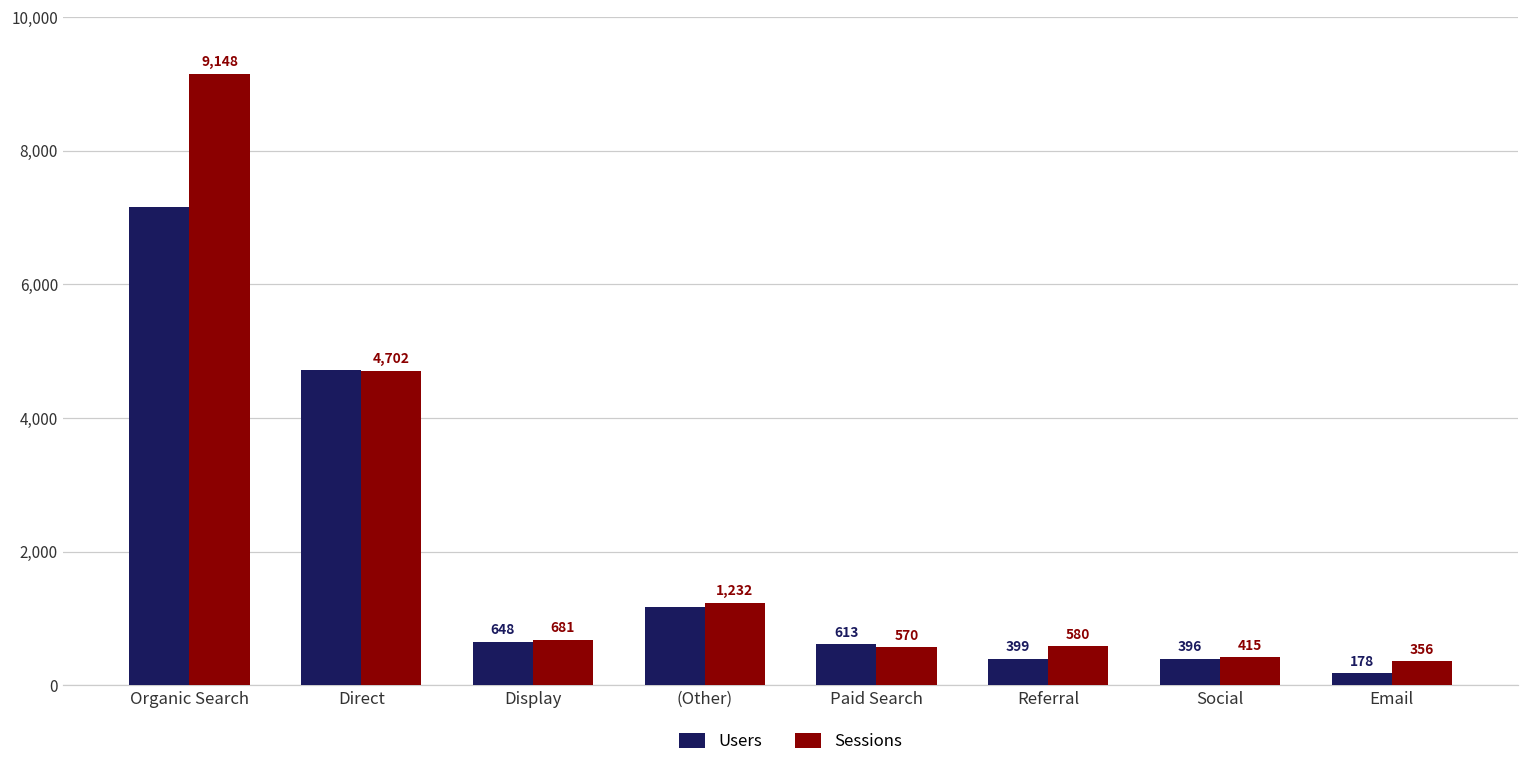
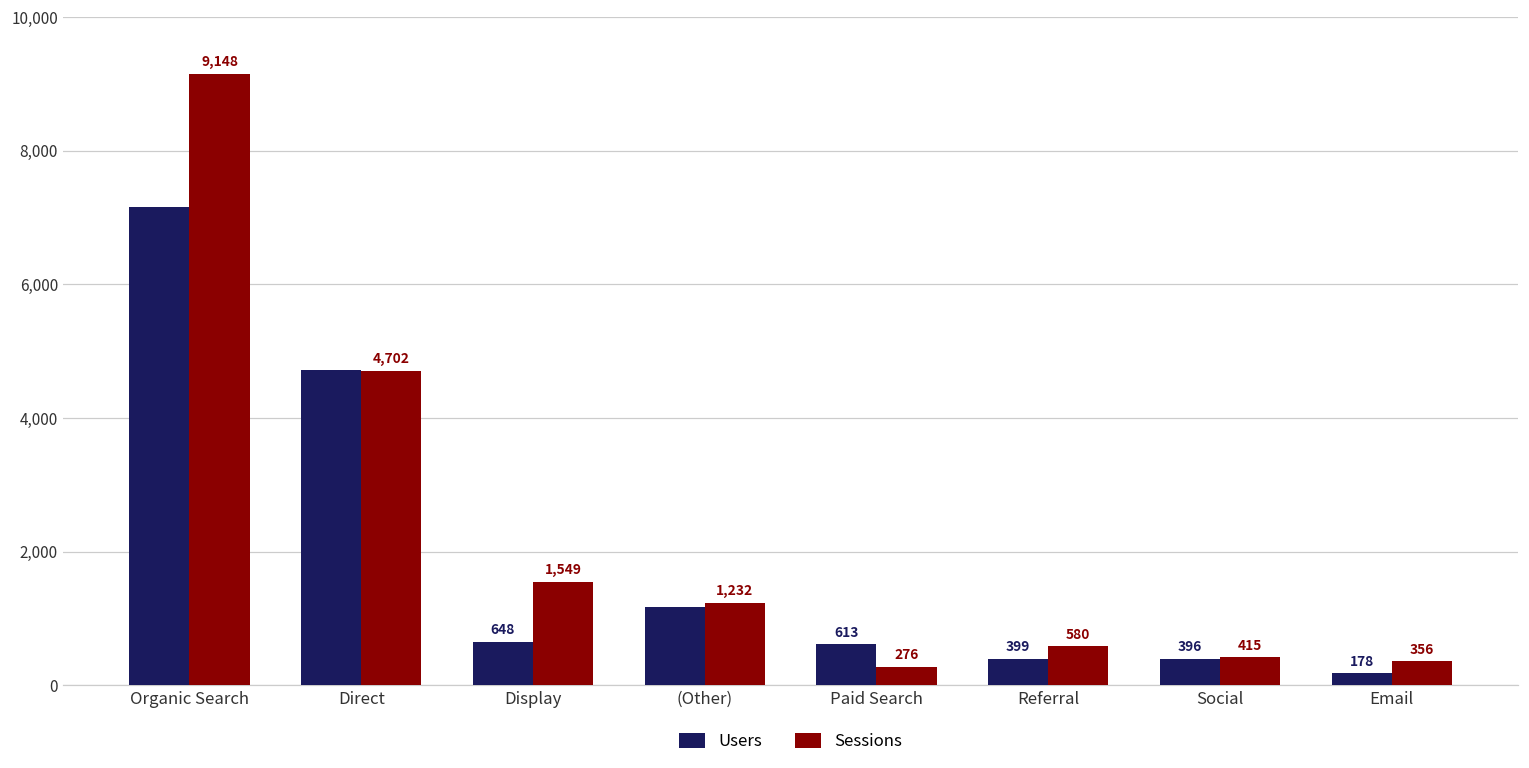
Sessions, Display: 681 -> 1,549
Sessions, Paid Search: 570 -> 276
